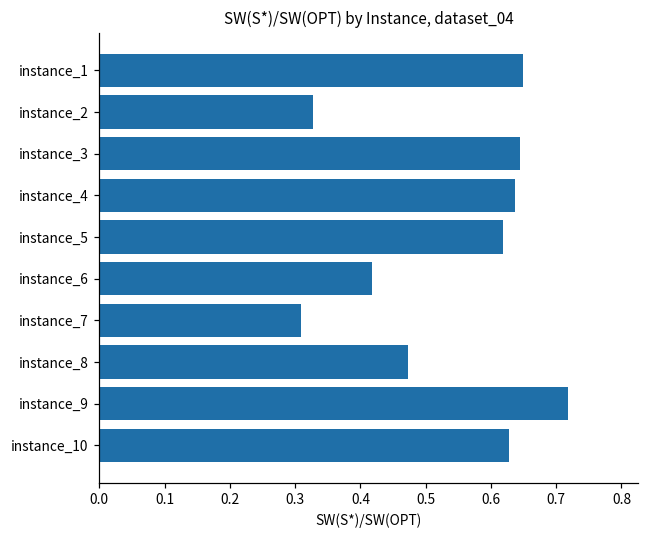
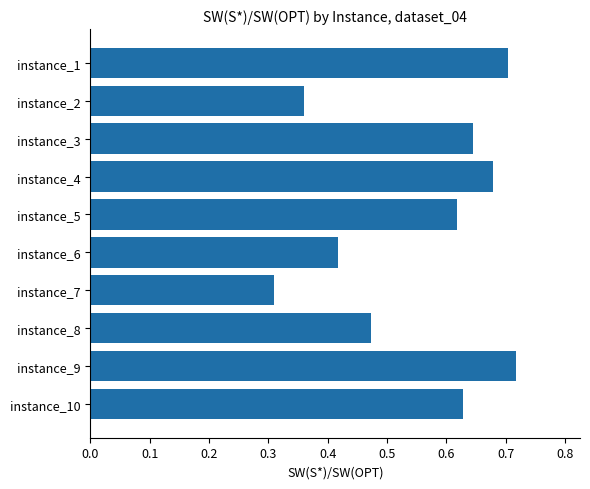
instance_1: 0.65 -> 0.70
instance_2: 0.33 -> 0.36
instance_4: 0.64 -> 0.68
